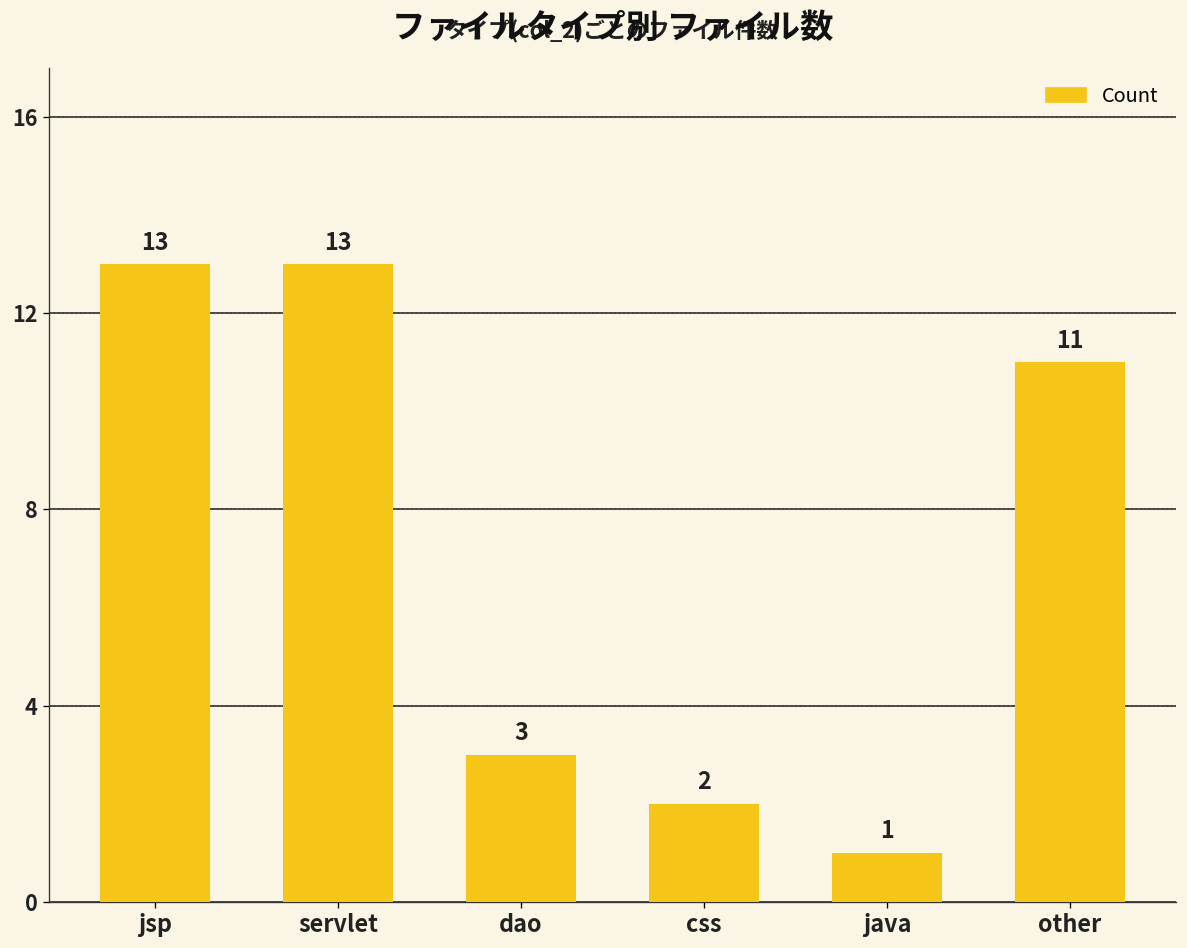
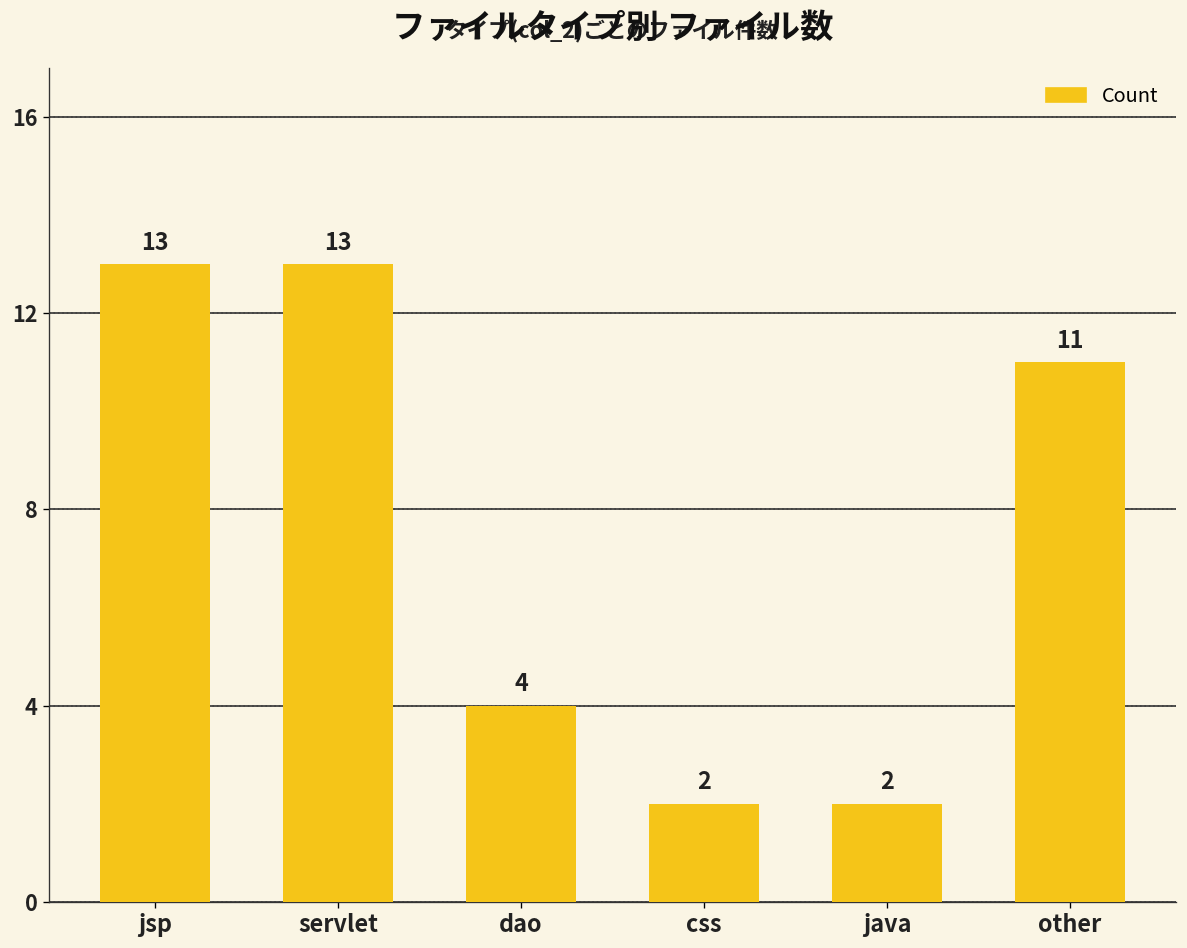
dao: 3 -> 4
java: 1 -> 2
